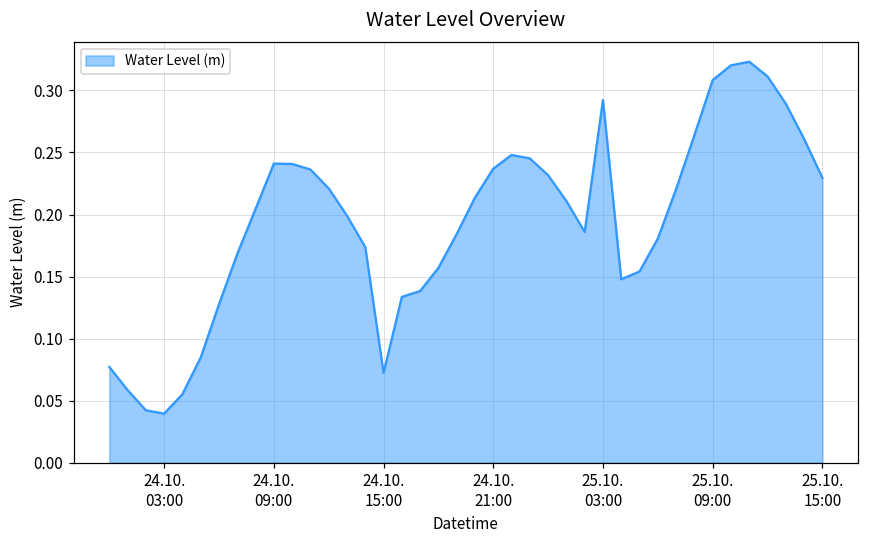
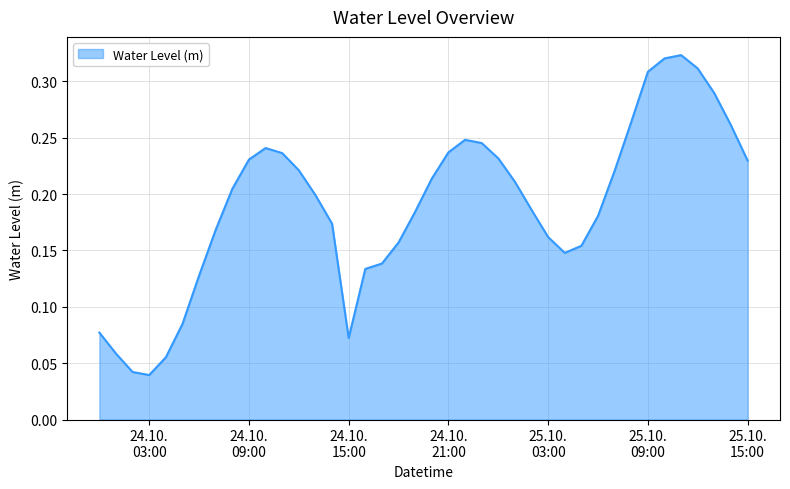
24.10. 09:00: 0.241 -> 0.231
25.10. 03:00: 0.292 -> 0.162
